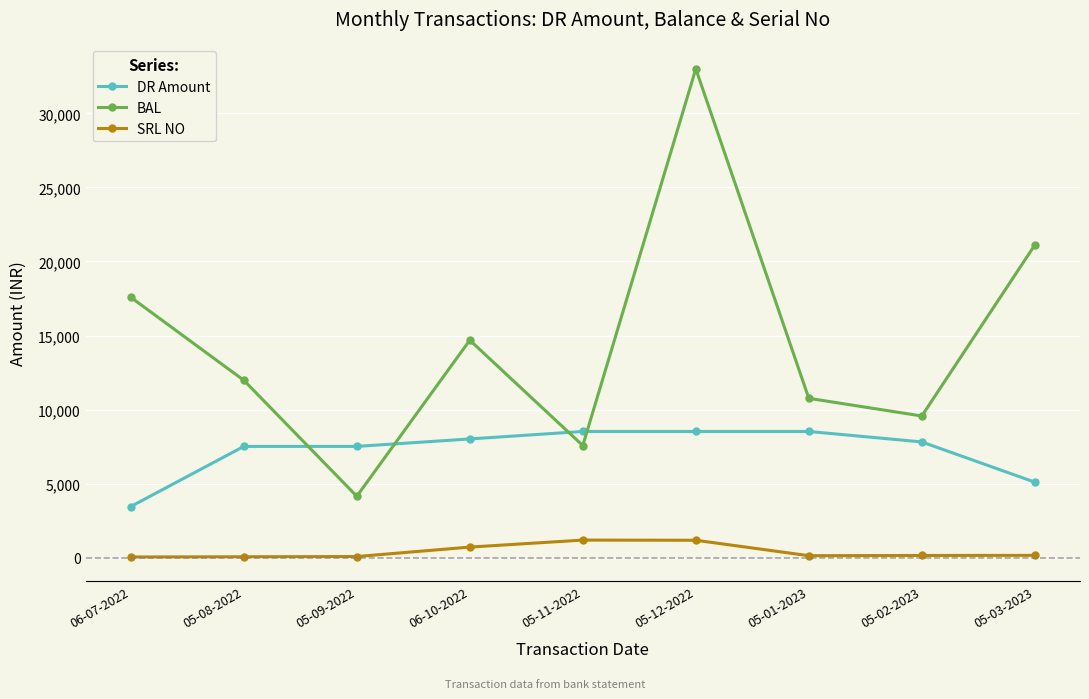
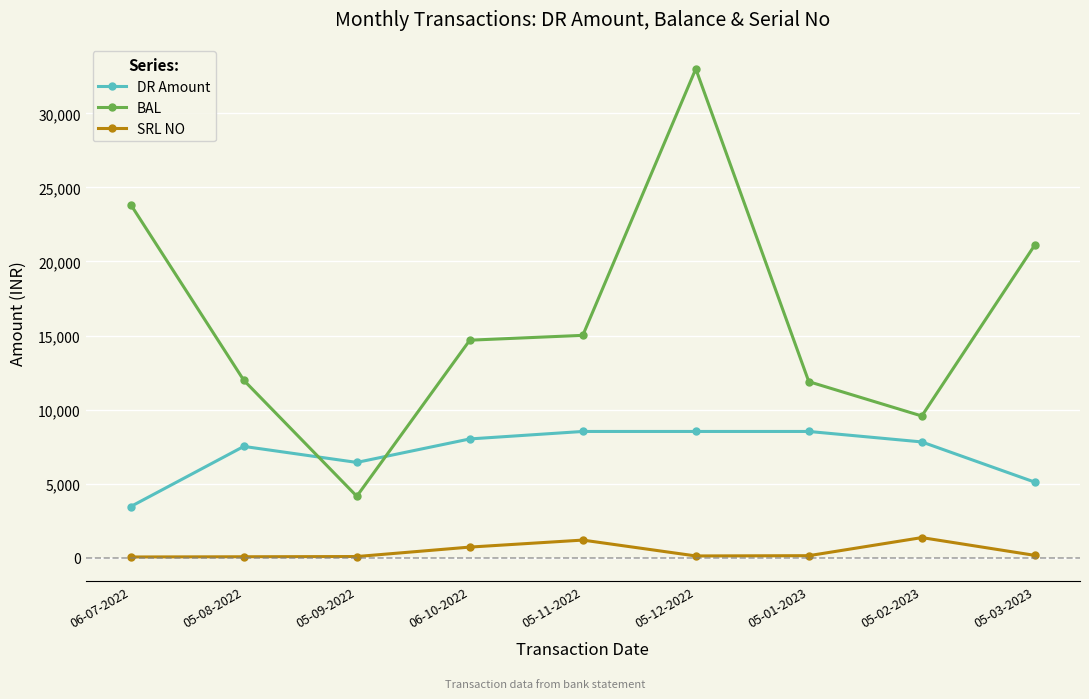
BAL, 06-07-2022: 17,600 -> 23,800
DR Amount, 05-09-2022: 7,500 -> 6,400
BAL, 05-11-2022: 7,600 -> 15,000
SRL NO, 05-12-2022: 1,200 -> 100
BAL, 05-01-2023: 10,800 -> 11,900
SRL NO, 05-02-2023: 200 -> 1,400
